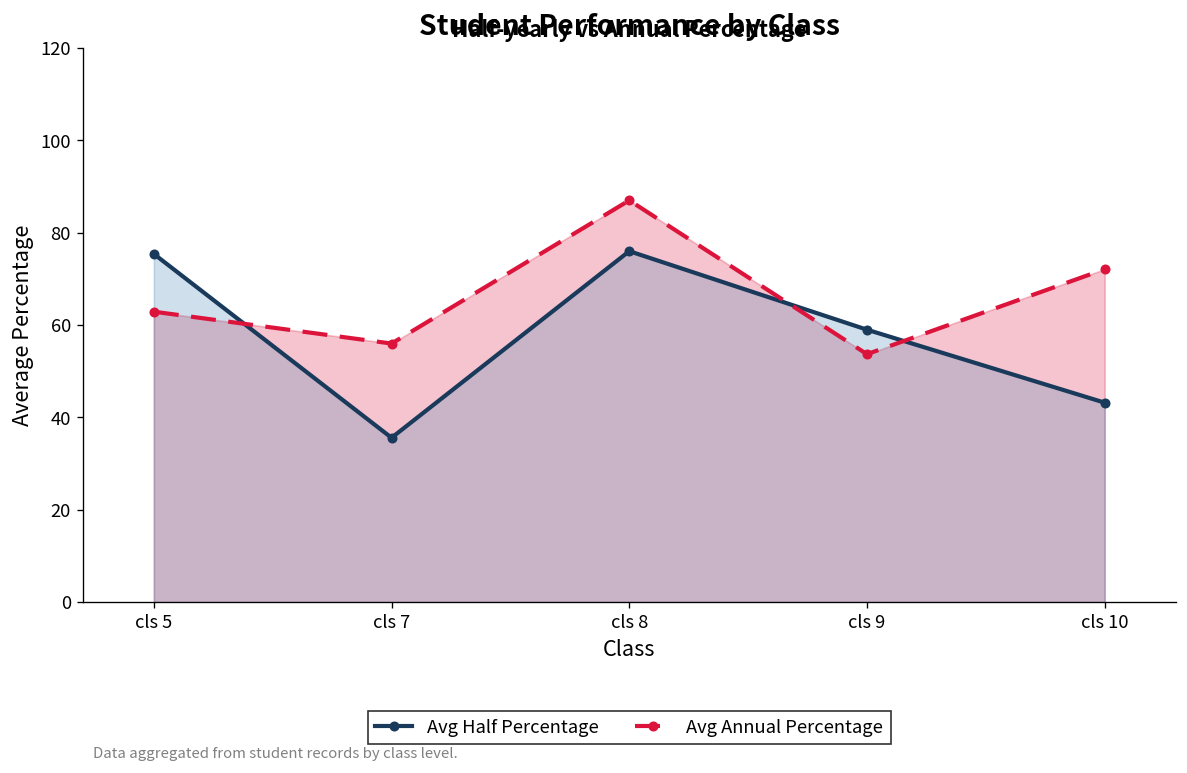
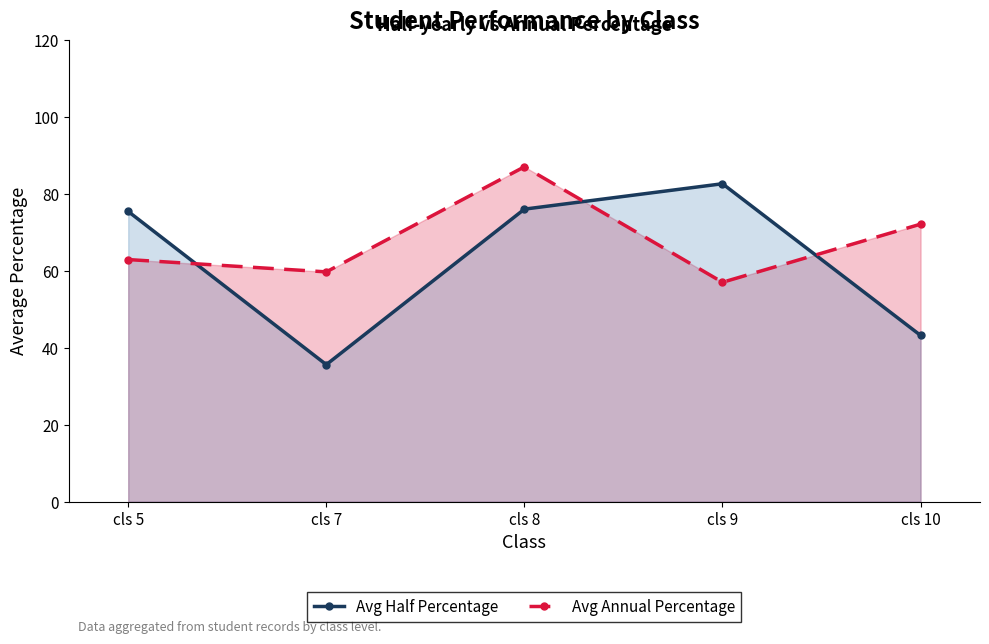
Avg Annual Percentage, cls 7: 56 -> 60
Avg Annual Percentage, cls 9: 54 -> 57
Avg Half Percentage, cls 9: 59 -> 83
